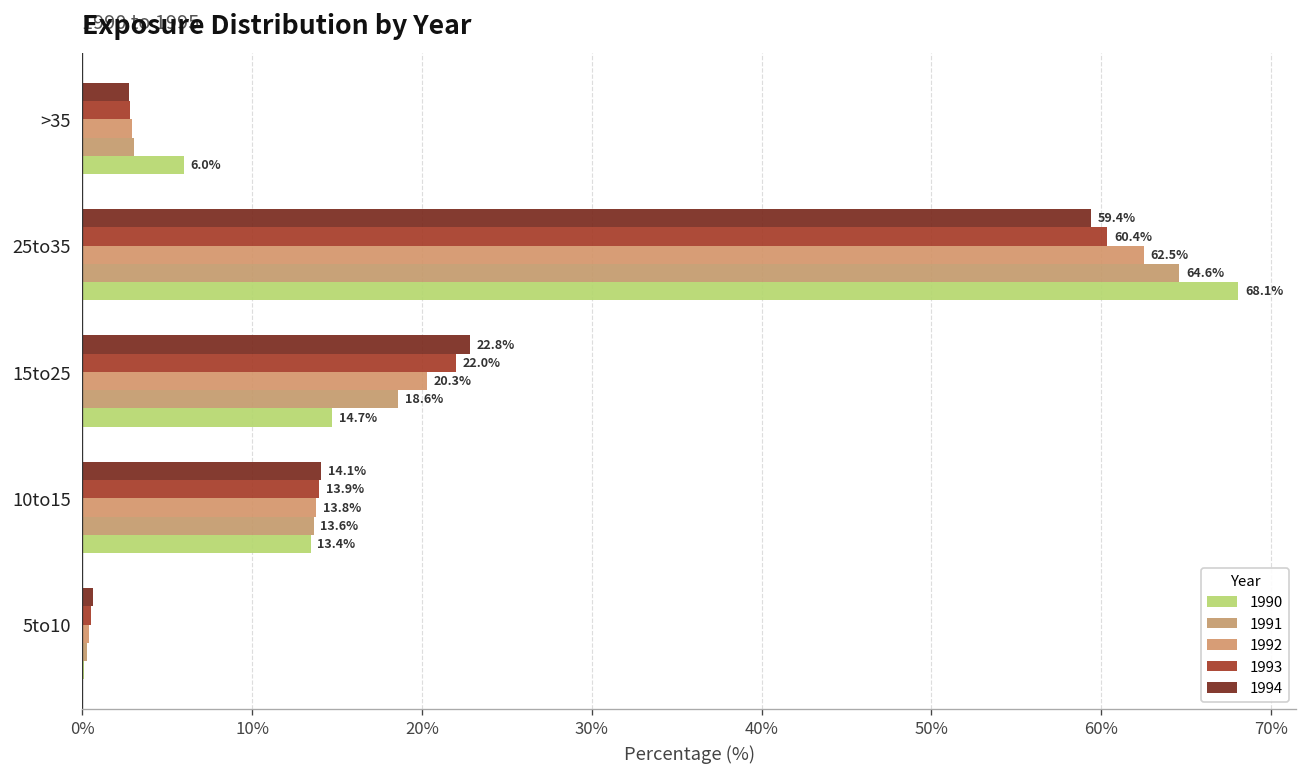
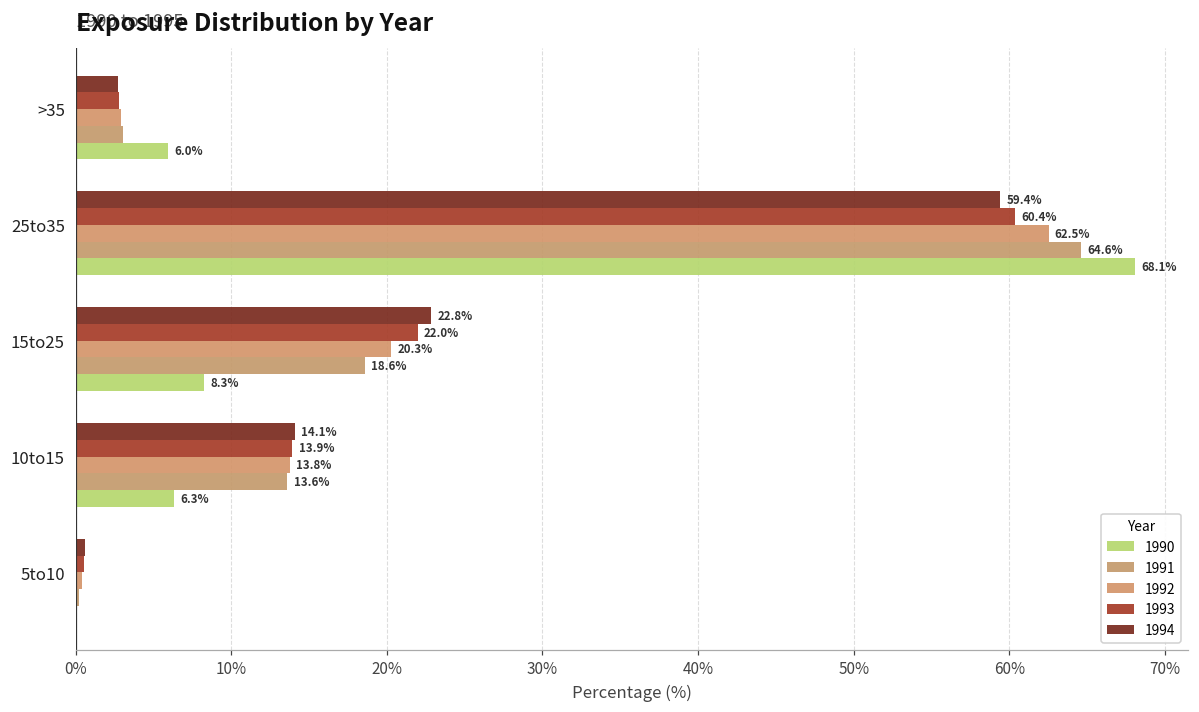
1990, 15to25: 14.7% -> 8.3%
1990, 10to15: 13.4% -> 6.3%
